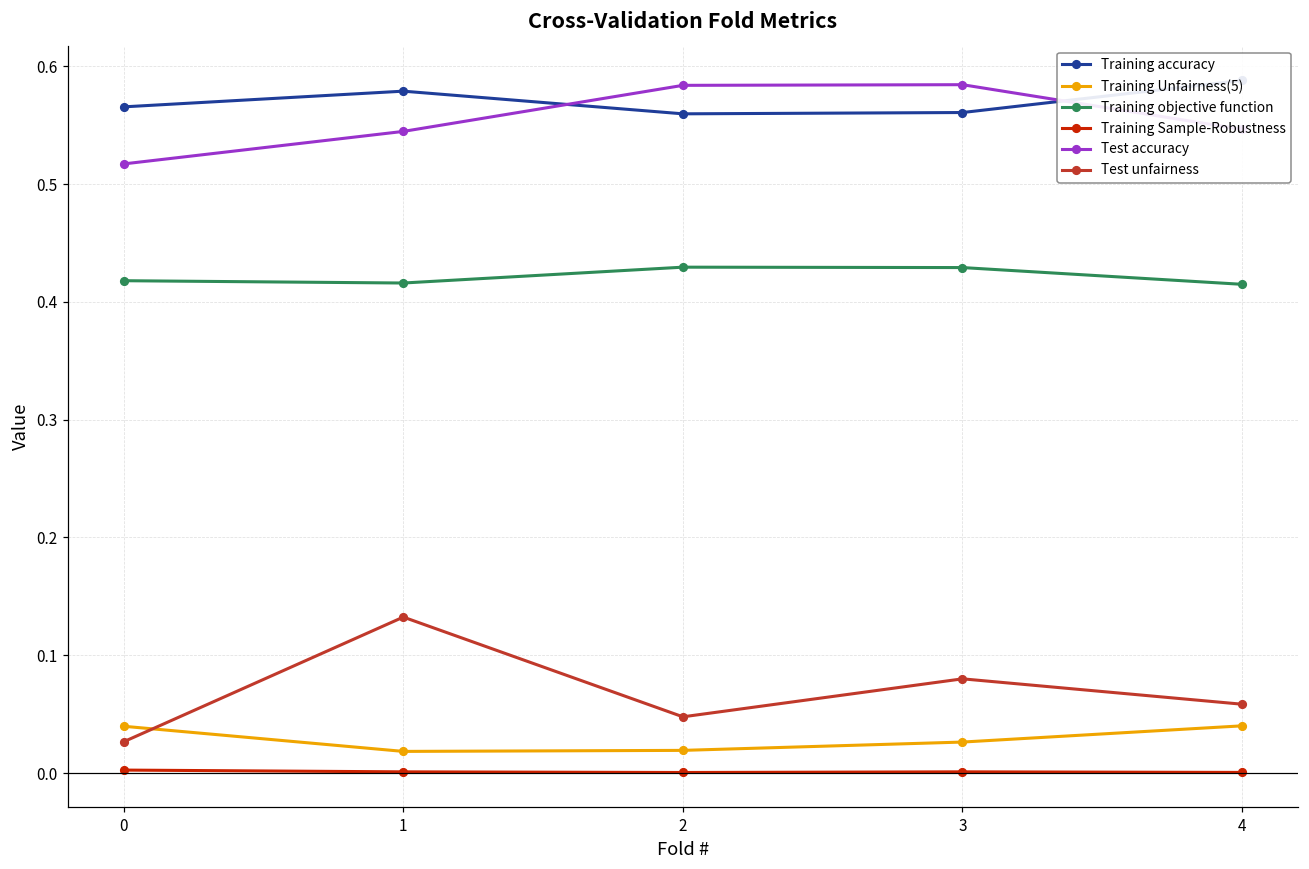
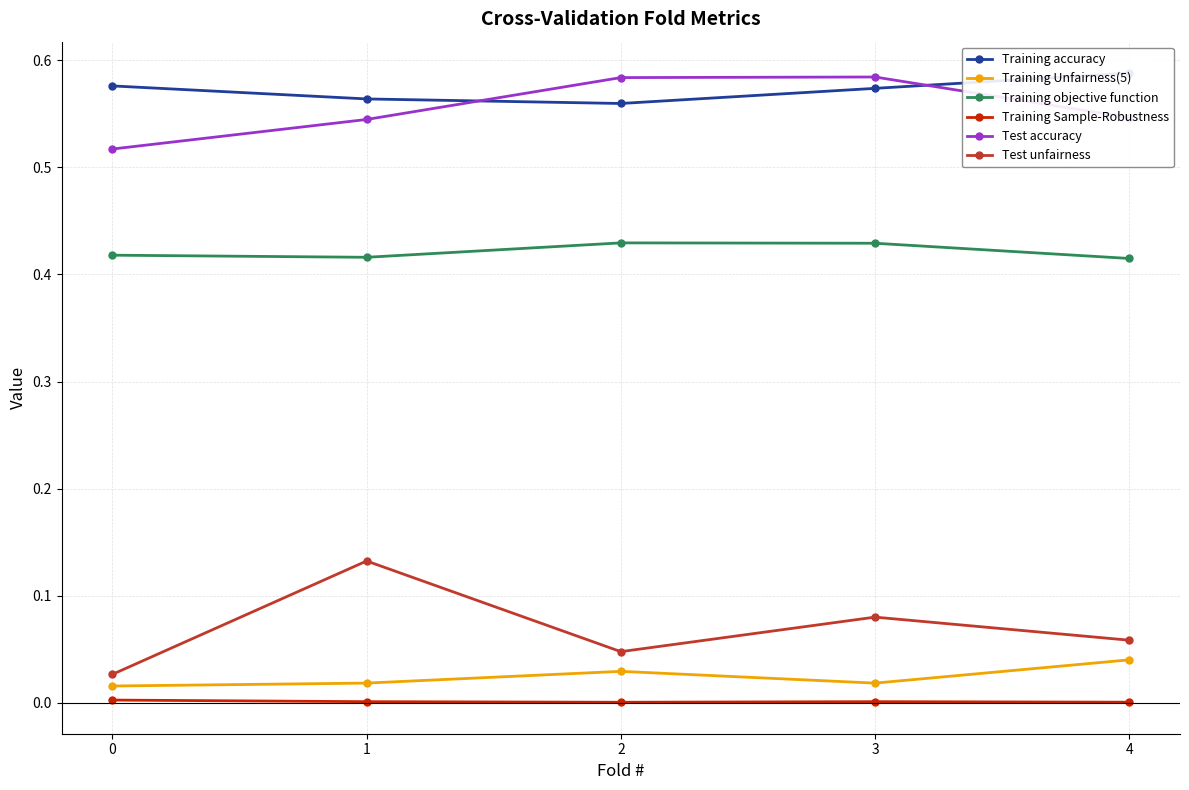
Training accuracy, 0: 0.566 -> 0.576
Training Unfairness(5), 0: 0.040 -> 0.016
Training accuracy, 1: 0.579 -> 0.564
Training Unfairness(5), 2: 0.019 -> 0.029
Training accuracy, 3: 0.561 -> 0.574
Training Unfairness(5), 3: 0.026 -> 0.018
